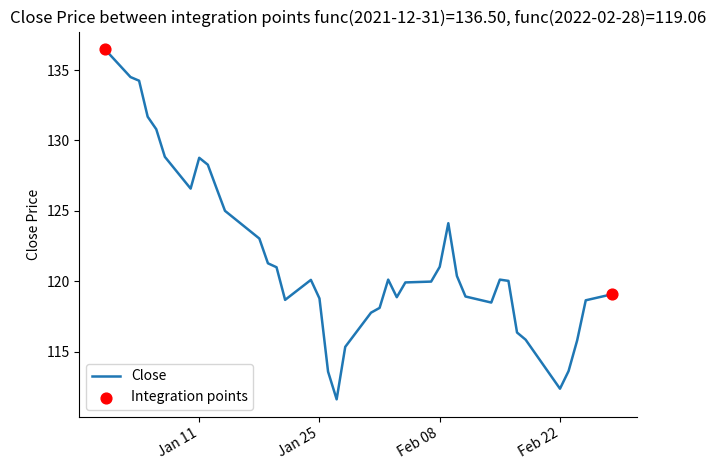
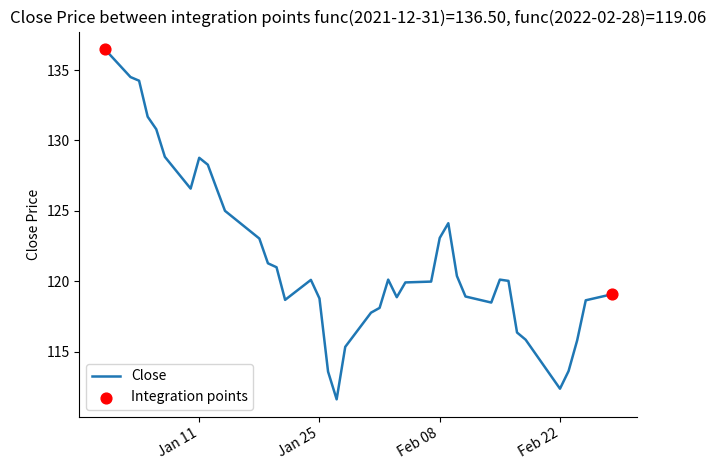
Close, Feb 08: 121.0 -> 123.1
